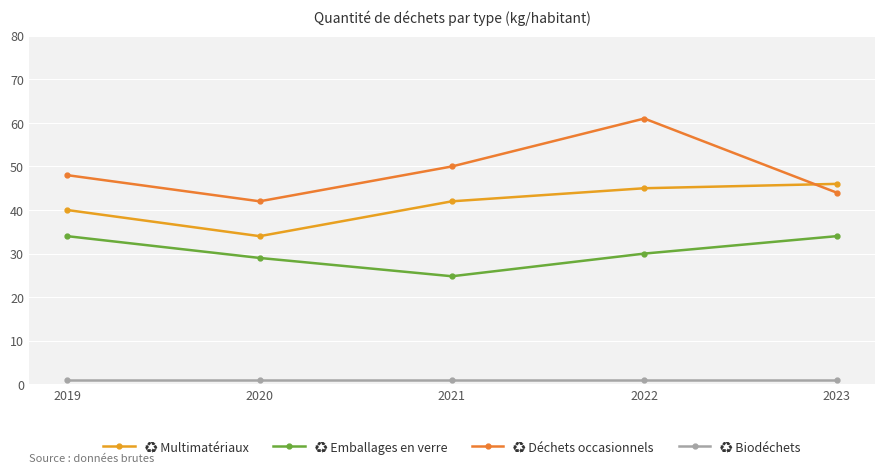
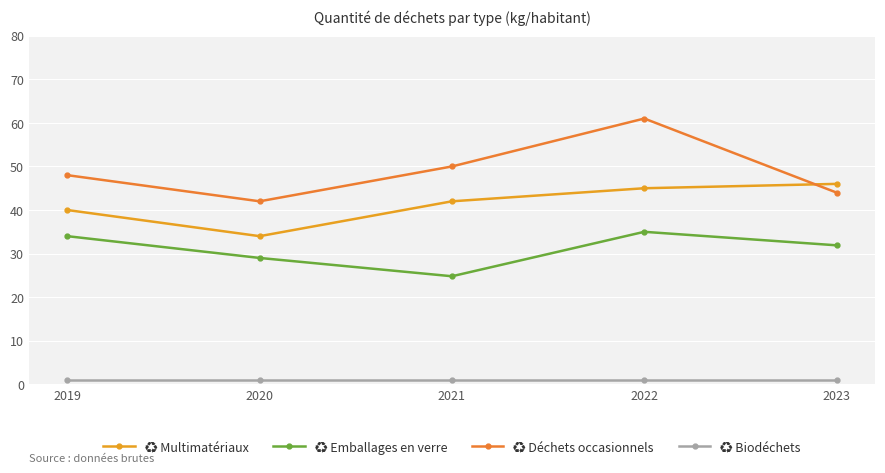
♻️ Emballages en verre, 2022: 30 -> 35
♻️ Emballages en verre, 2023: 34 -> 32
